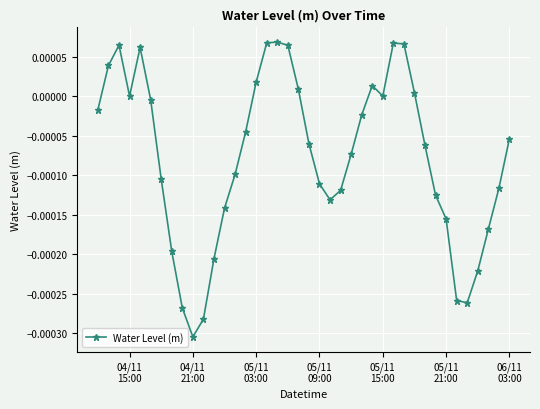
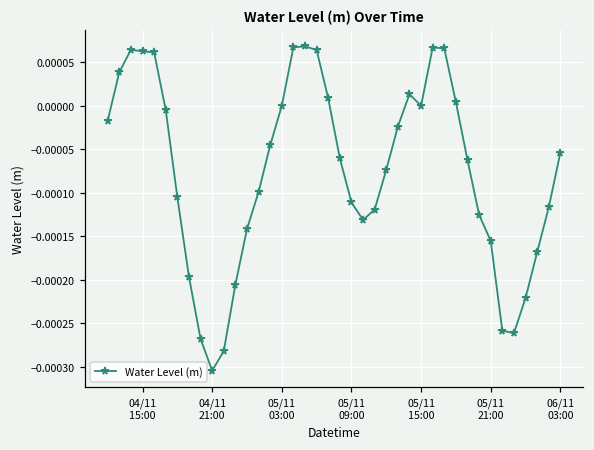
04/11 15:00: 0.0000 -> 0.0001
05/11 03:00: 0.00002 -> 0.00000
